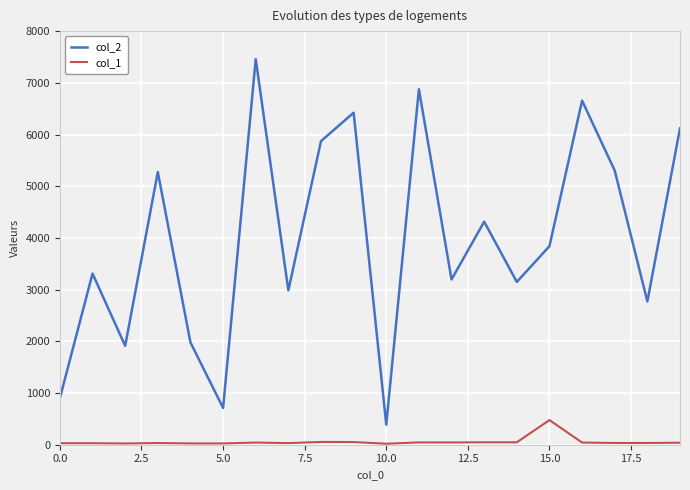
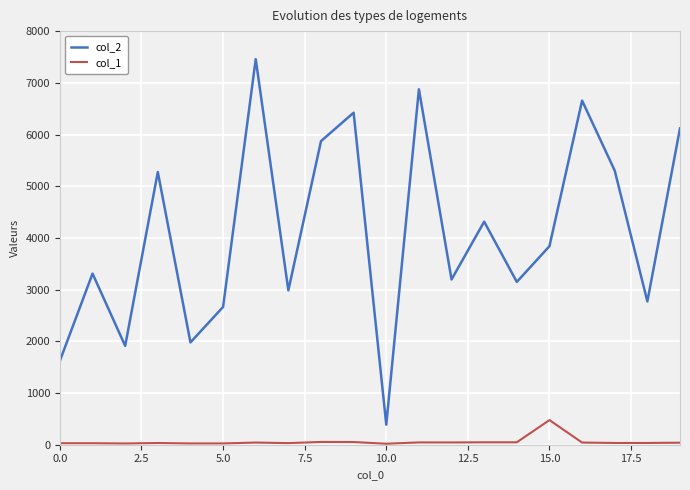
col_2, 0.0: 900 -> 1600
col_2, 5.0: 700 -> 2700
